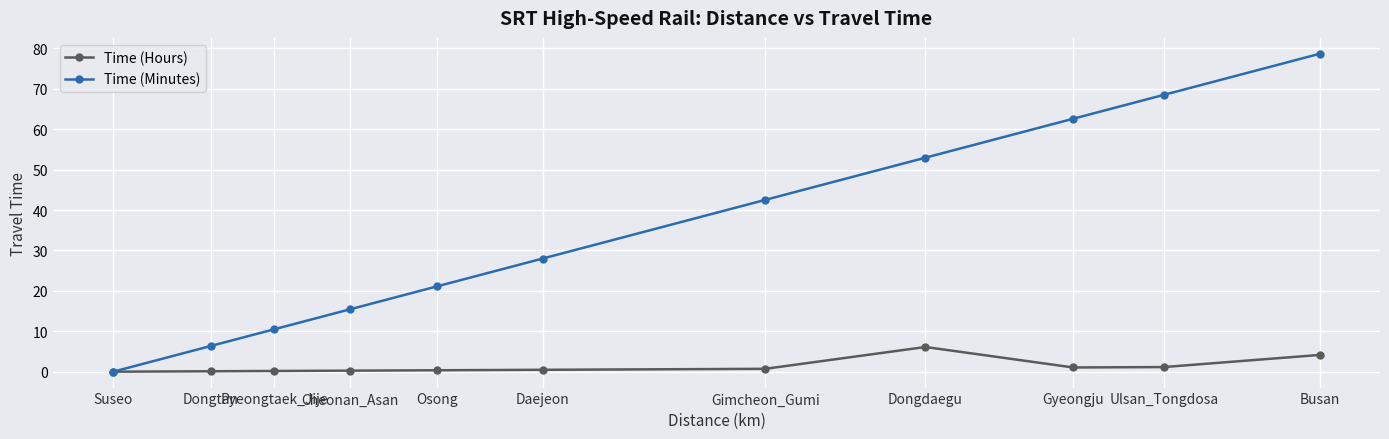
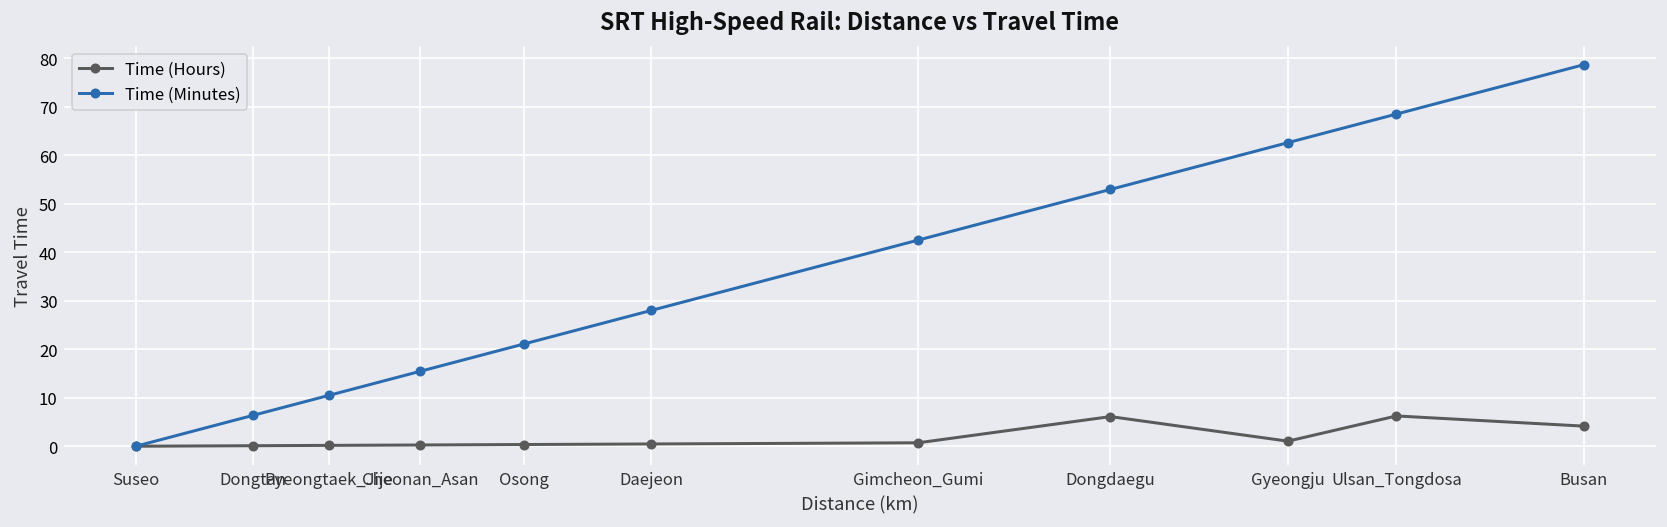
Time (Hours), Ulsan_Tongdosa: 1 -> 6
